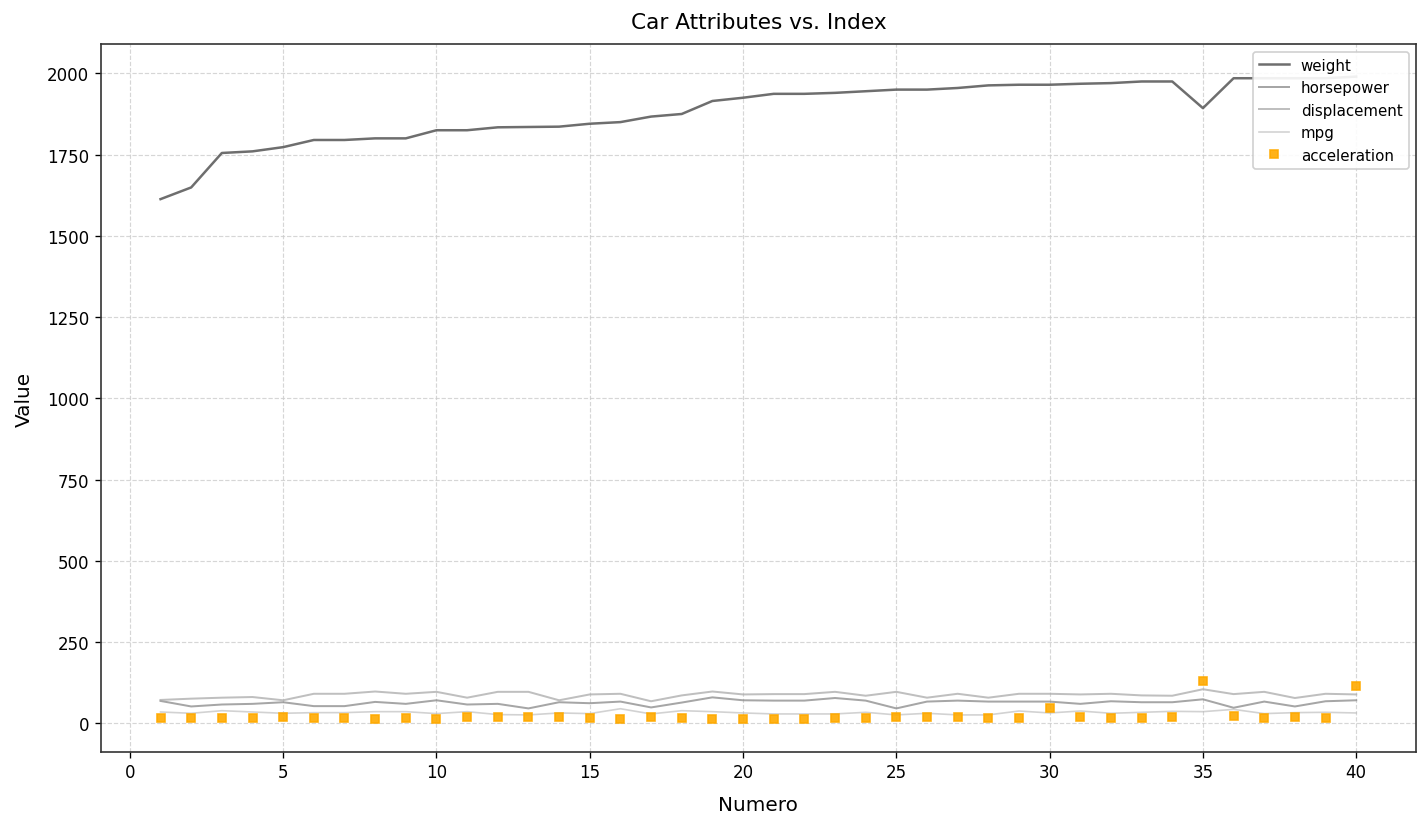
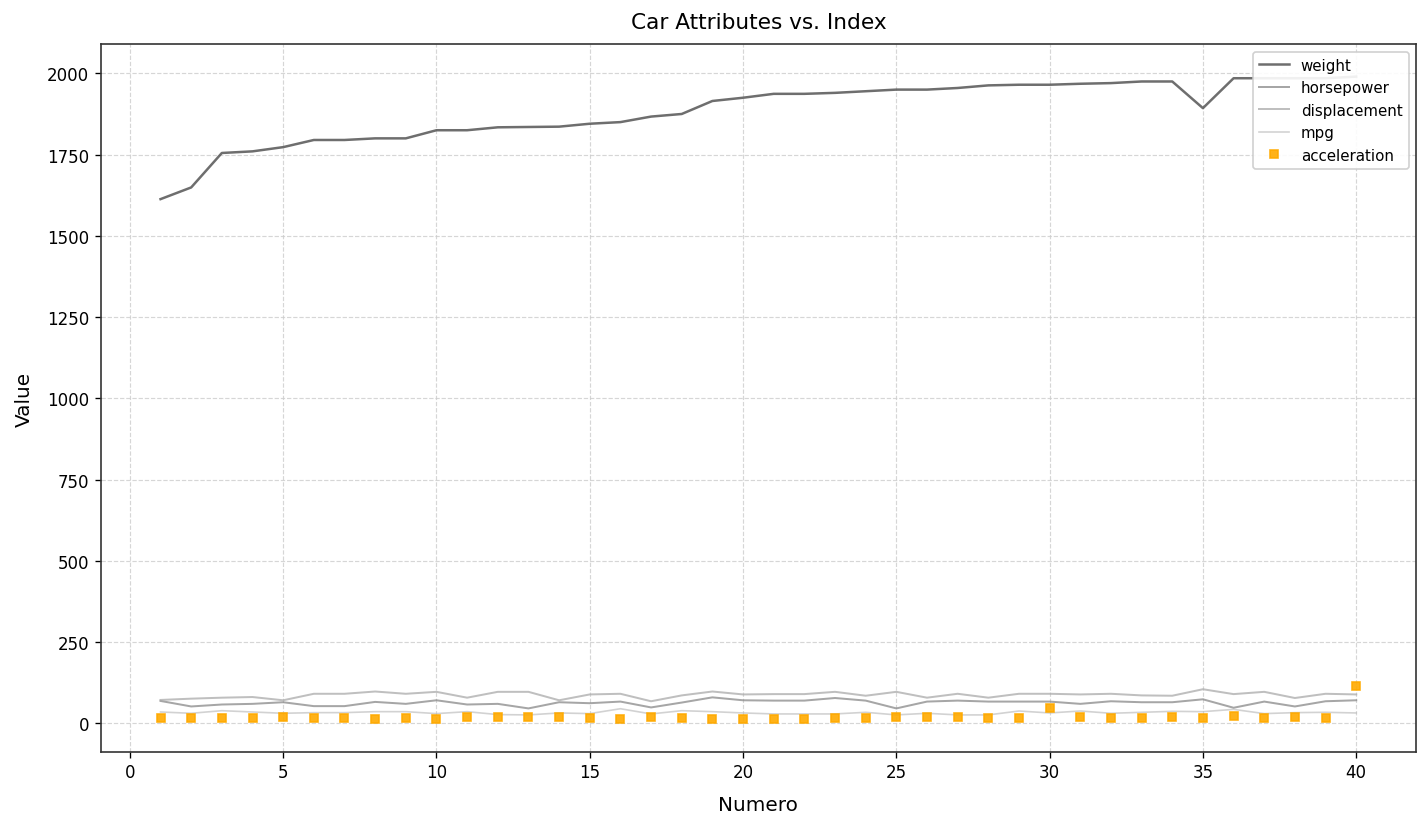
acceleration, 35: 130 -> 20
